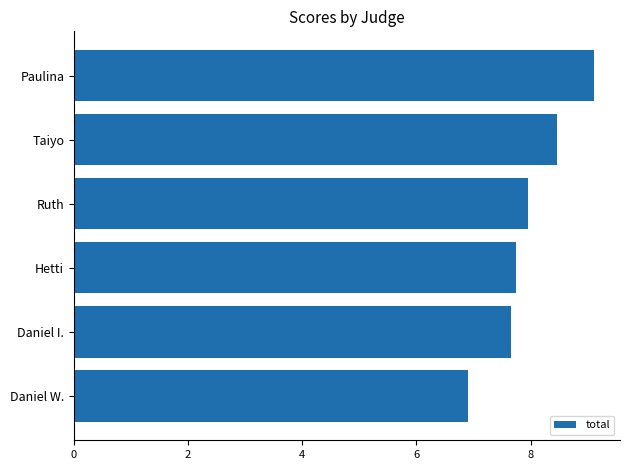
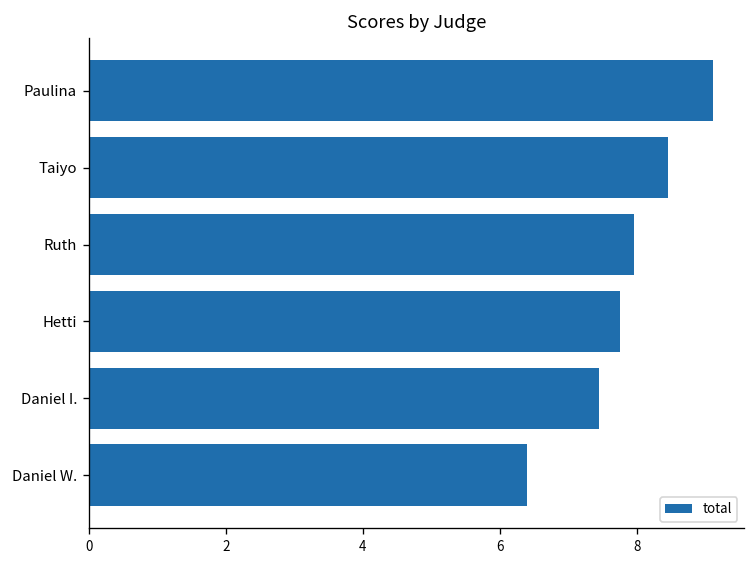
Daniel I.: 7.7 -> 7.5
Daniel W.: 6.9 -> 6.4
